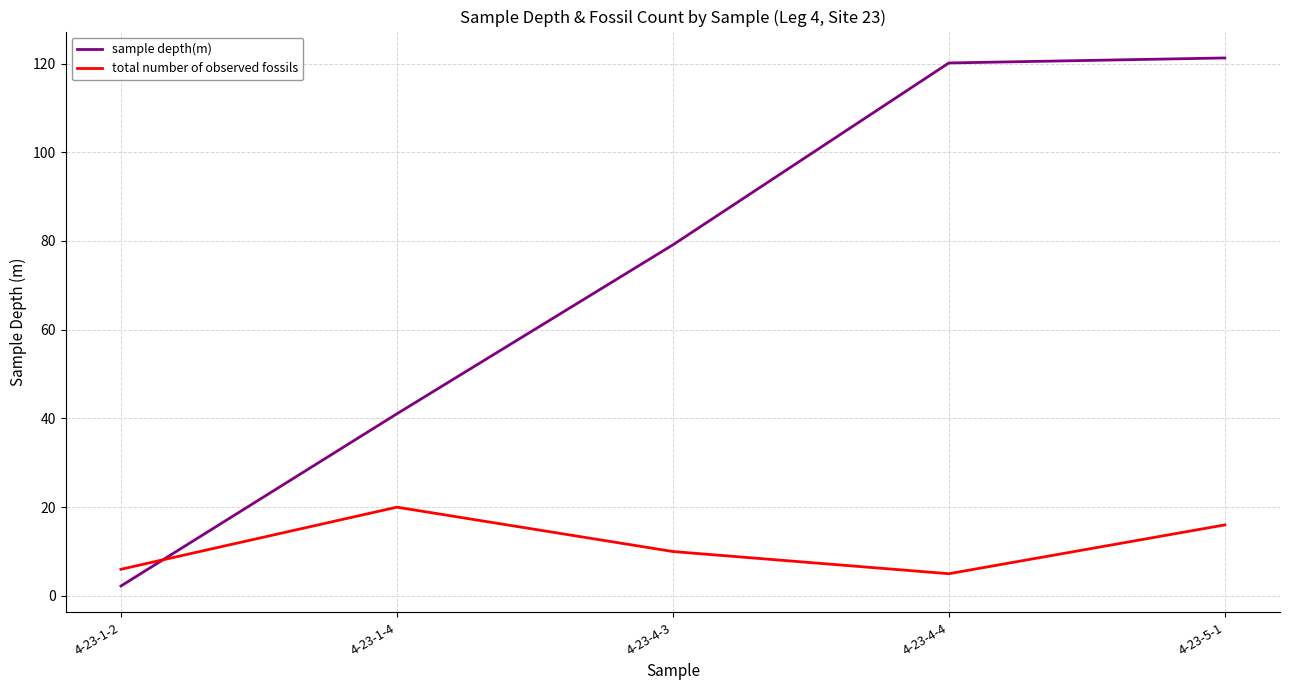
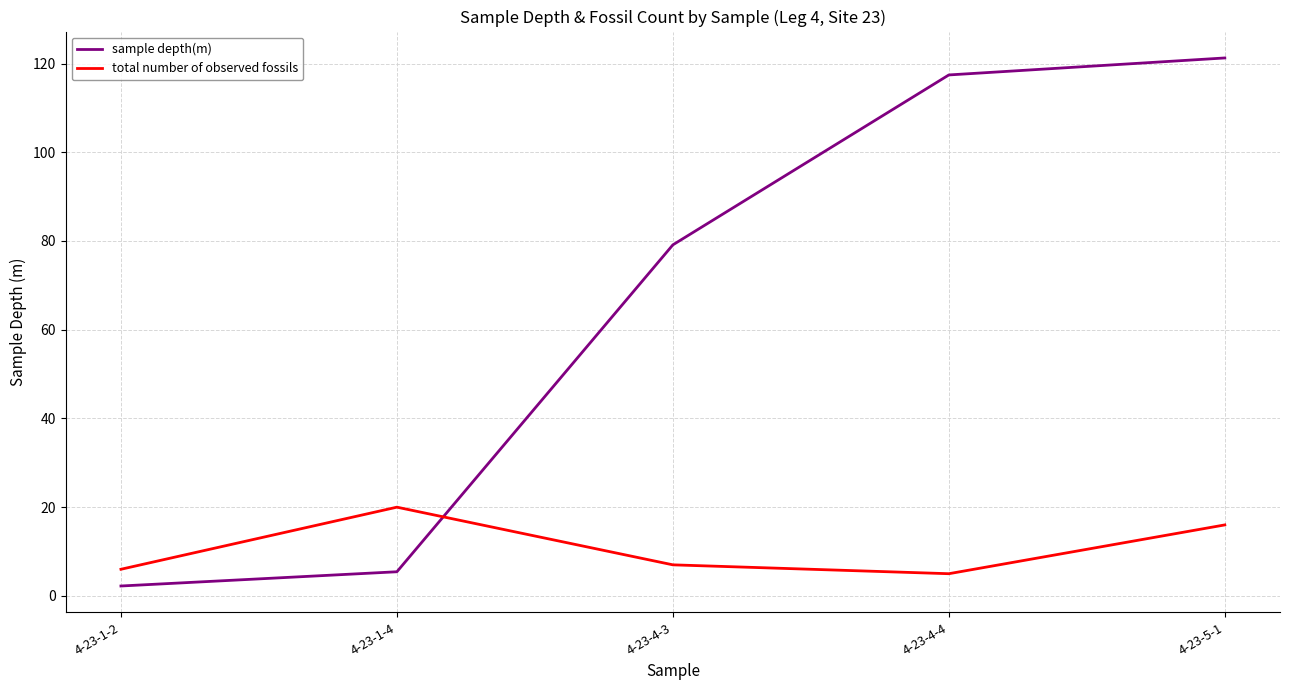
sample depth(m), 4-23-1-4: 41 -> 5
total number of observed fossils, 4-23-4-3: 10 -> 7
sample depth(m), 4-23-4-4: 120 -> 117
